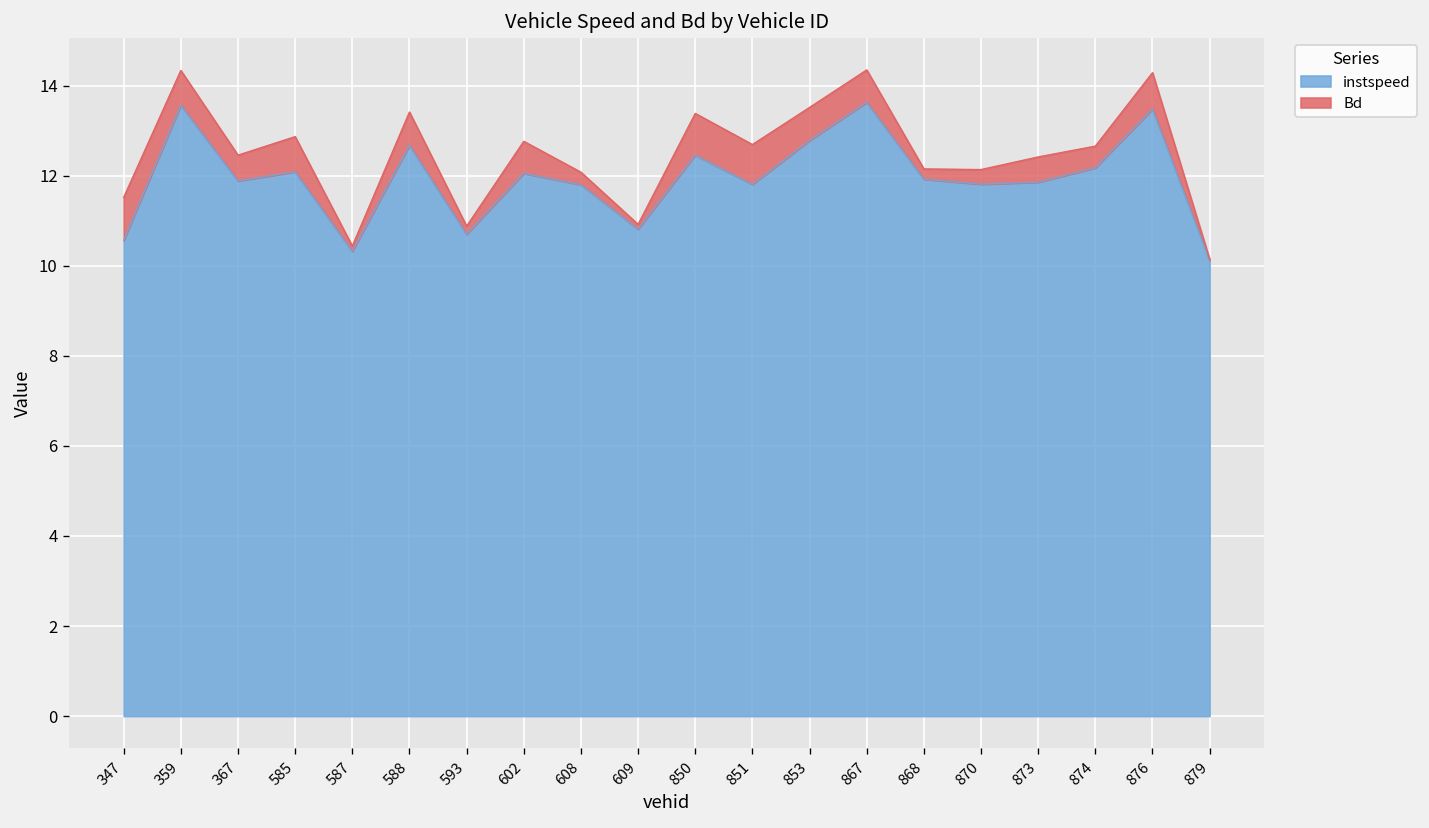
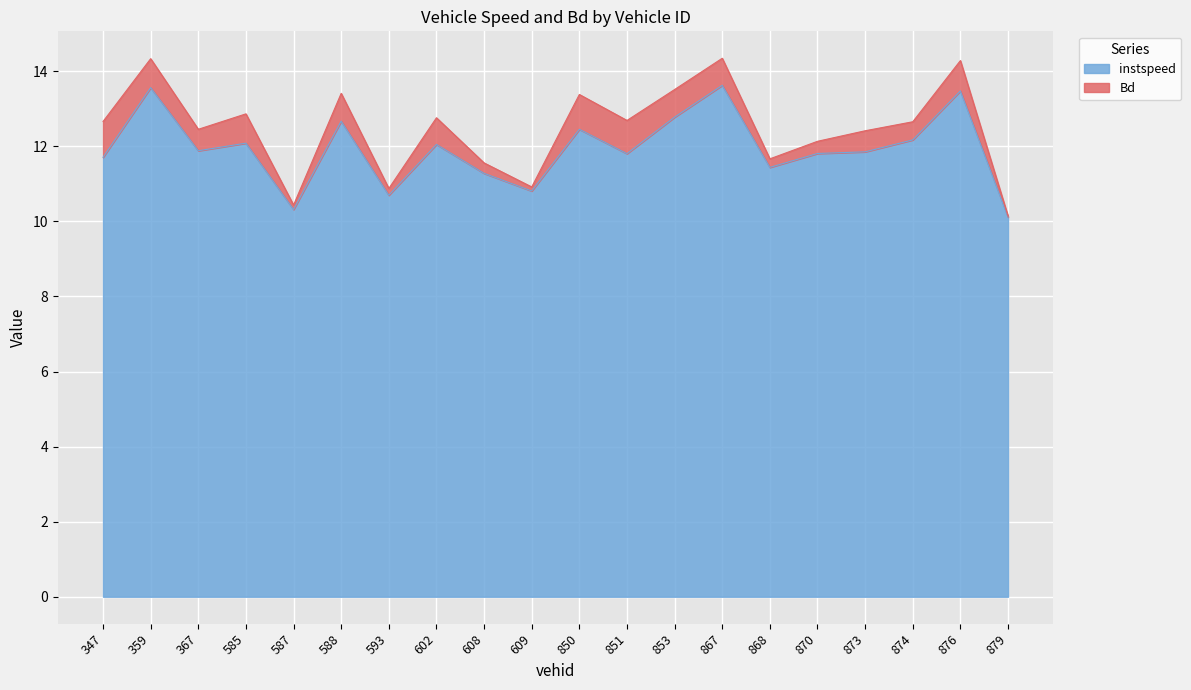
instspeed, 347: 10.6 -> 11.7
instspeed, 608: 11.8 -> 11.3
instspeed, 868: 11.9 -> 11.4
